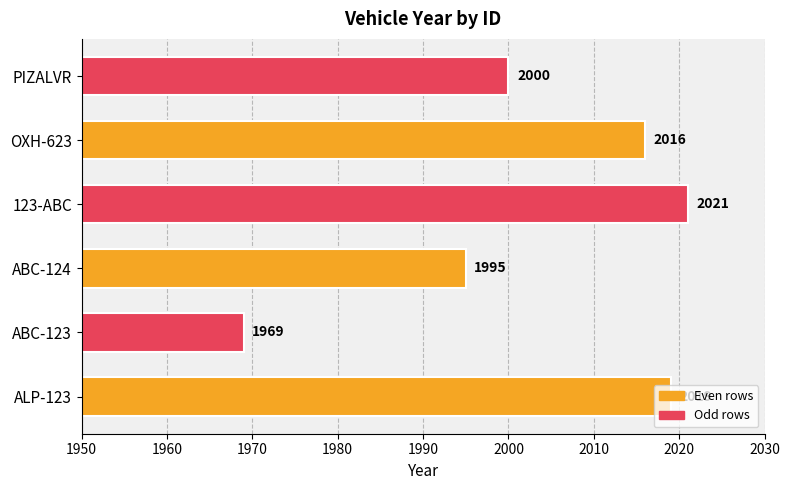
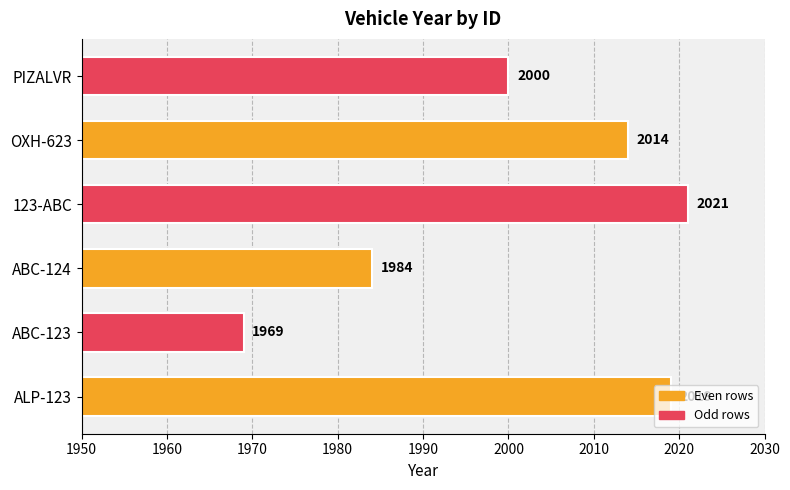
OXH-623: 2016 -> 2014
ABC-124: 1995 -> 1984
